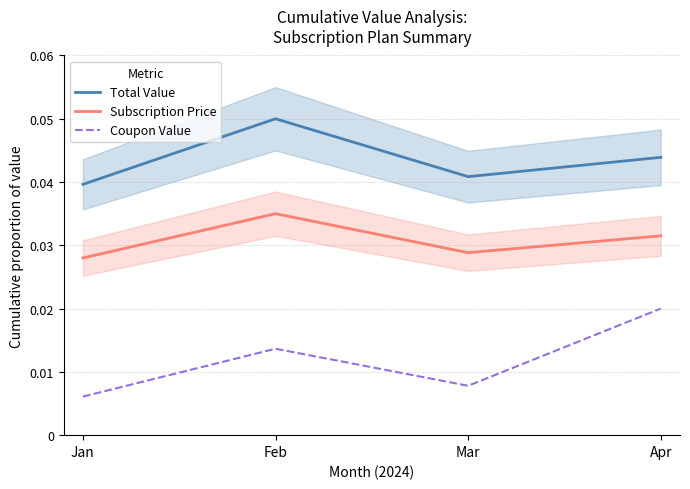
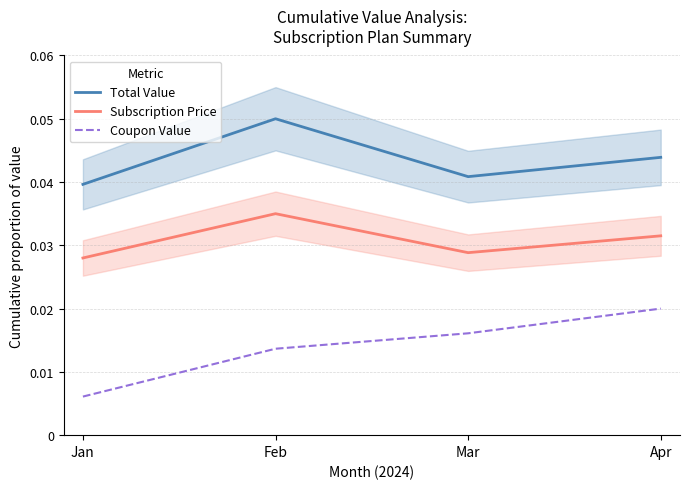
Coupon Value, Mar: 0.008 -> 0.016
